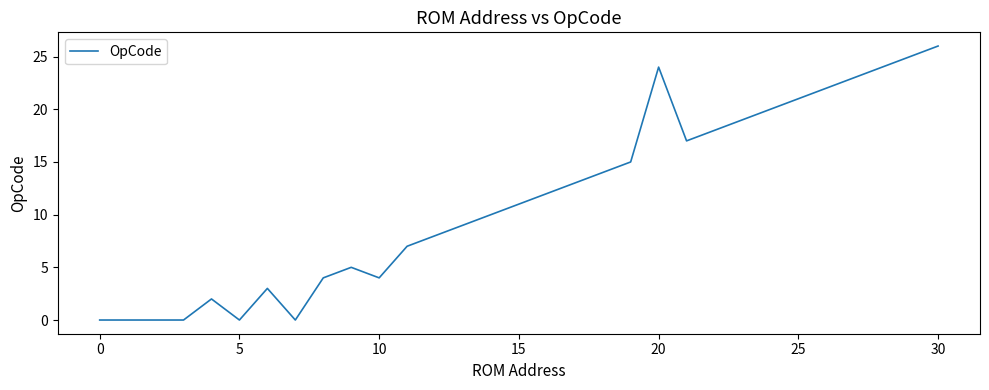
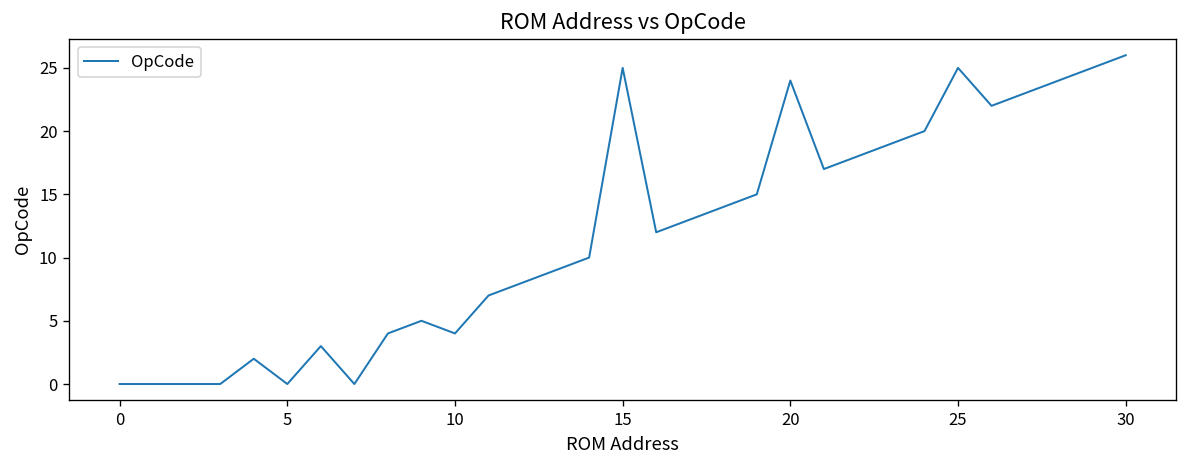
15: 11 -> 25
25: 21 -> 25
